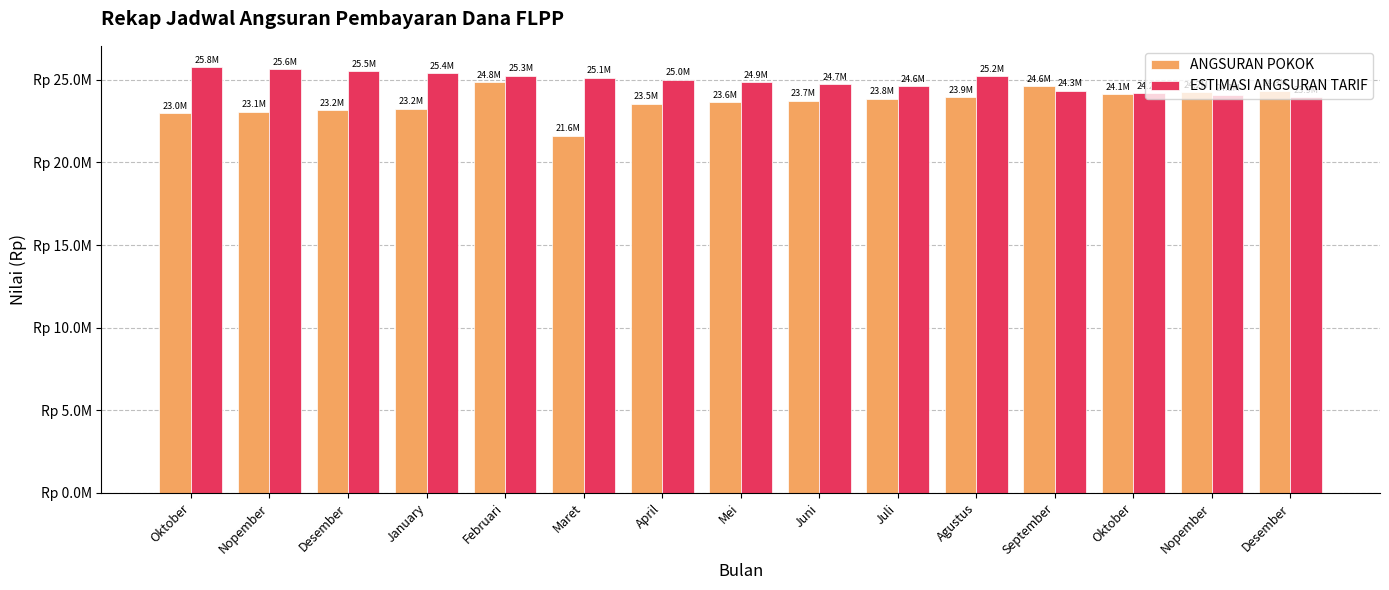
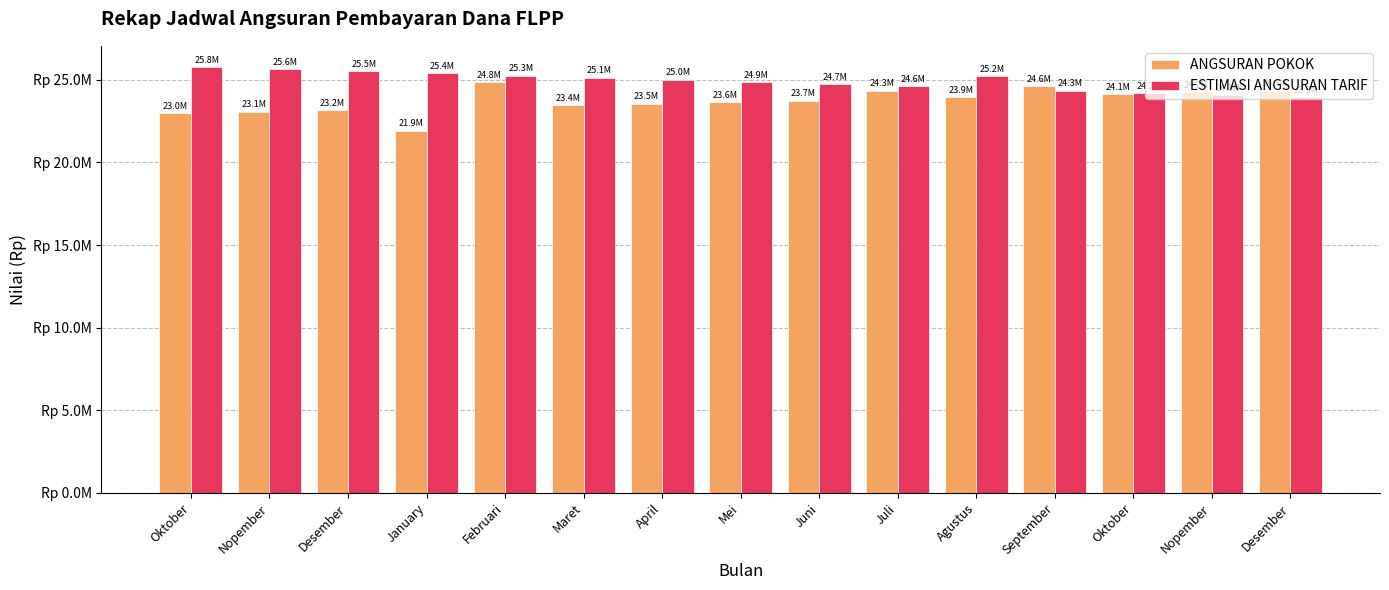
ANGSURAN POKOK, January: 23.2M -> 21.9M
ANGSURAN POKOK, Maret: 21.6M -> 23.4M
ANGSURAN POKOK, Juli: 23.8M -> 24.3M
